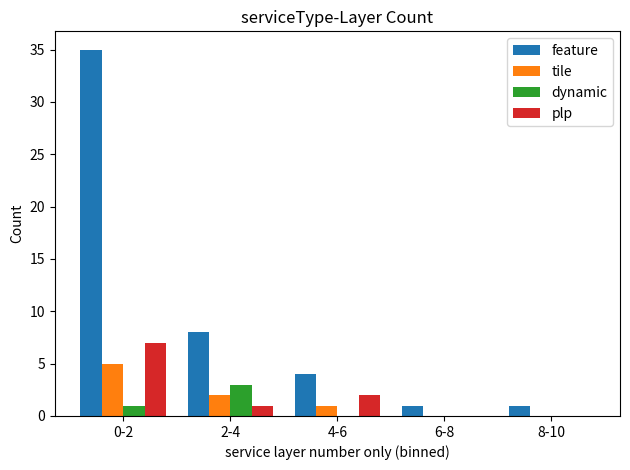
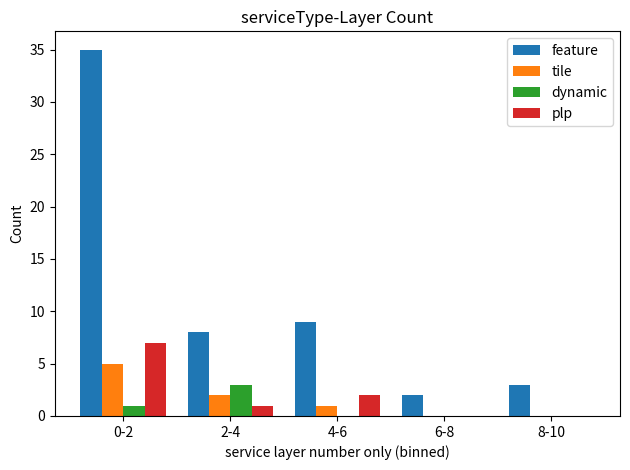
feature, 4-6: 4 -> 9
feature, 6-8: 1 -> 2
feature, 8-10: 1 -> 3
